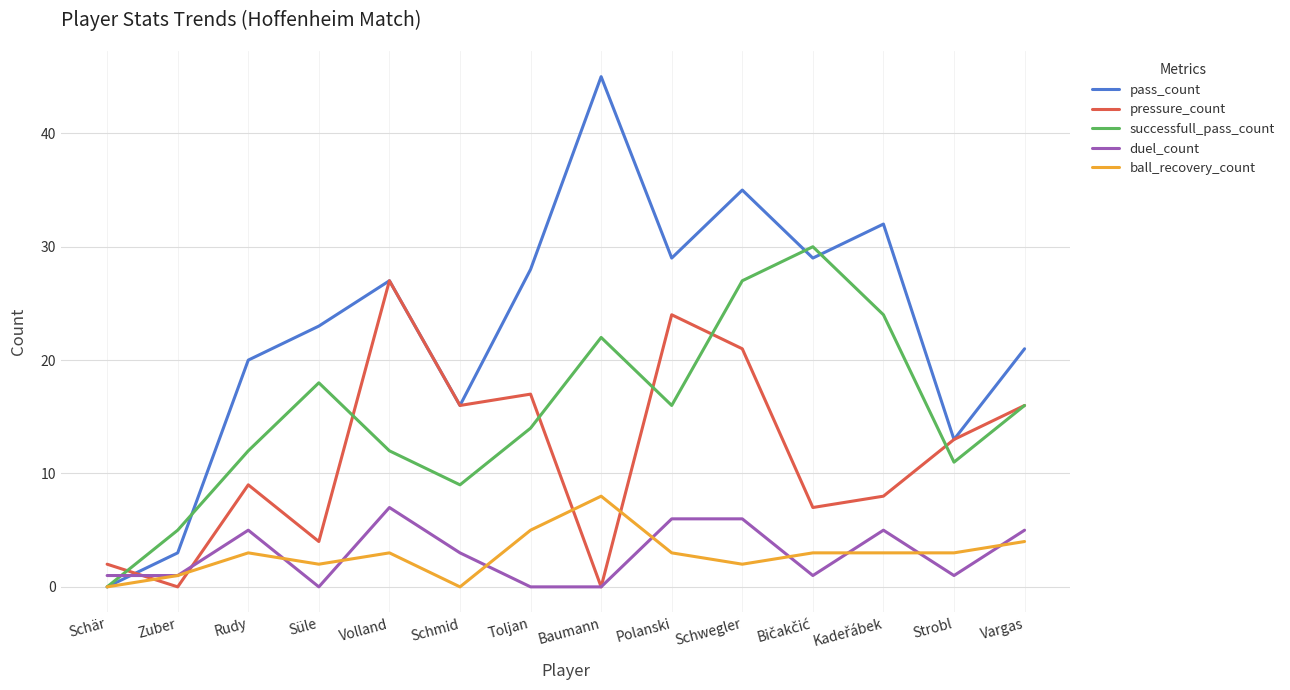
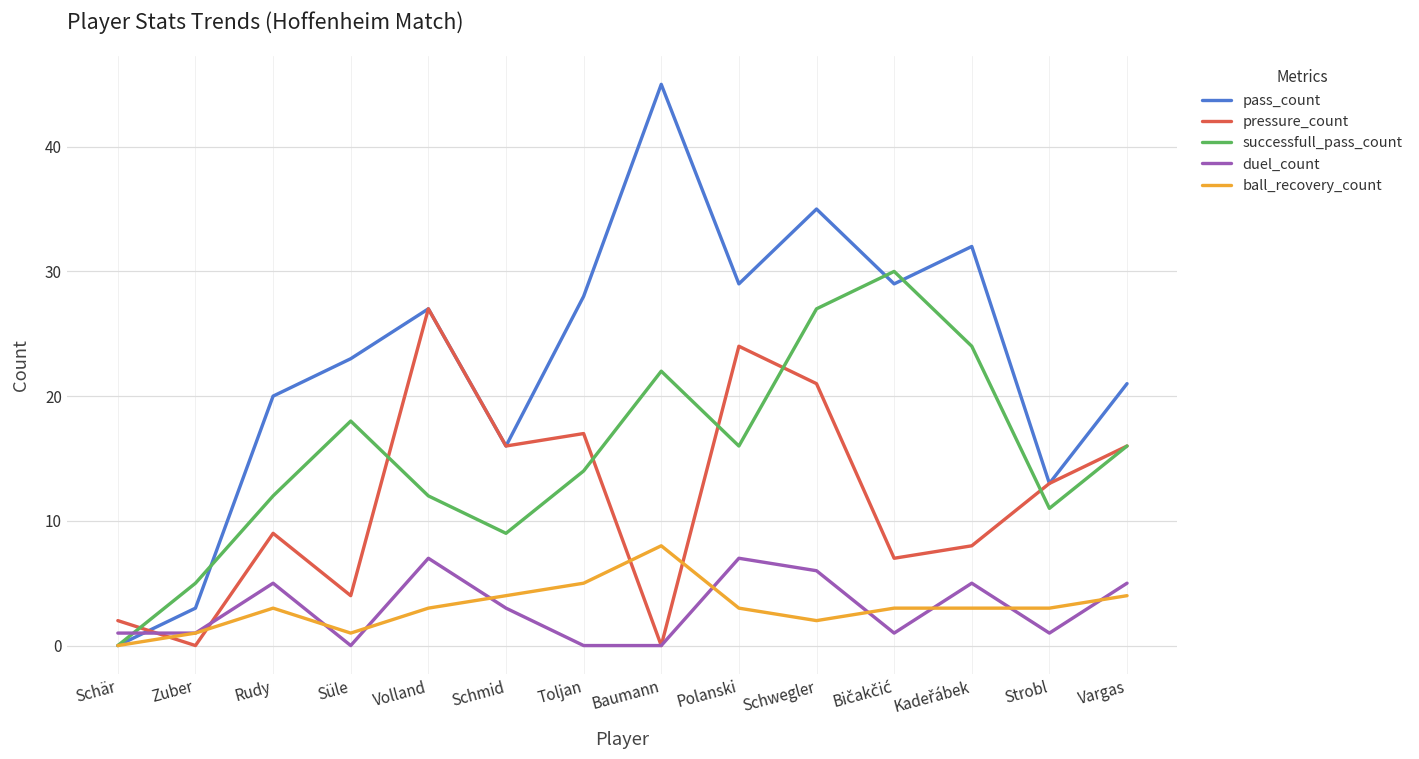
ball_recovery_count, Süle: 2 -> 1
ball_recovery_count, Schmid: 0 -> 4
duel_count, Polanski: 6 -> 7
